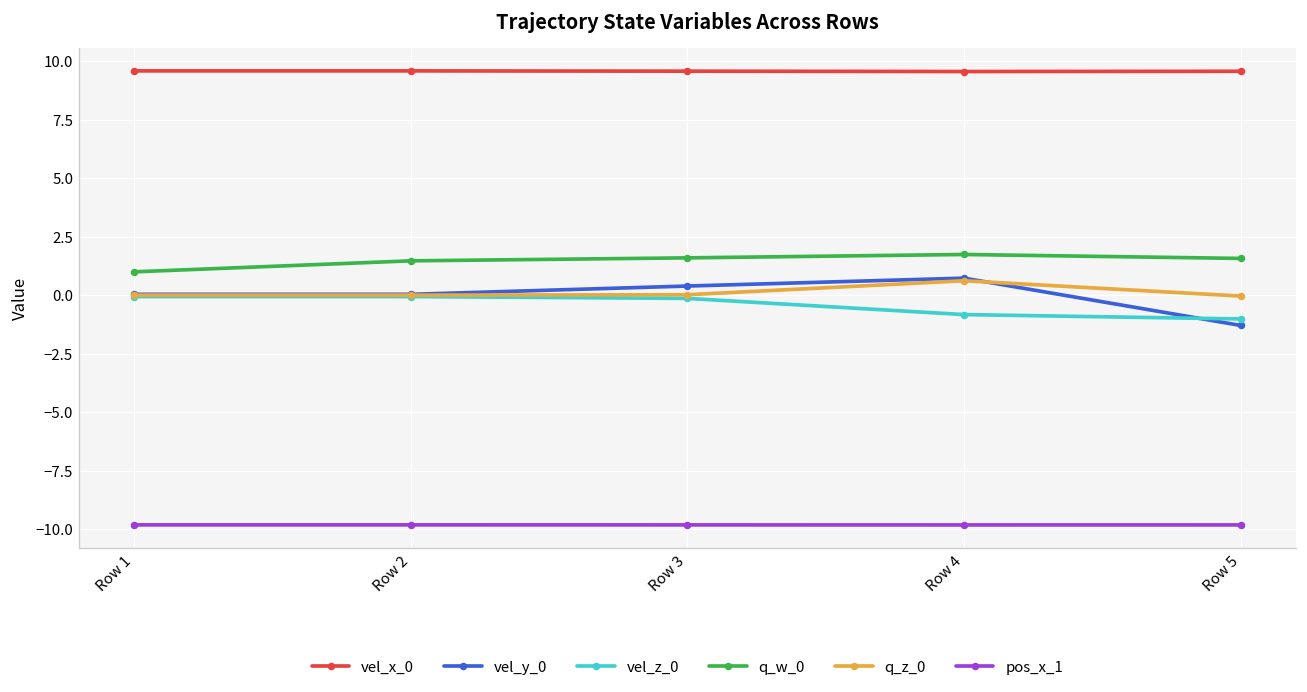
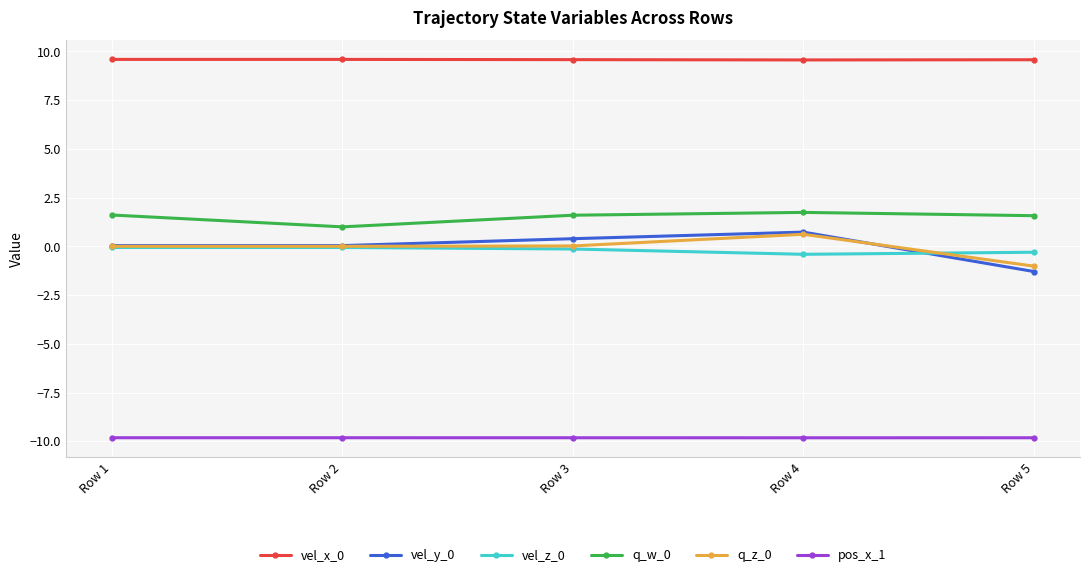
q_w_0, Row 1: 1.0 -> 1.6
q_w_0, Row 2: 1.5 -> 1.0
vel_z_0, Row 4: -0.8 -> -0.4
vel_z_0, Row 5: -1.0 -> -0.3
q_z_0, Row 5: 0.0 -> -1.0
